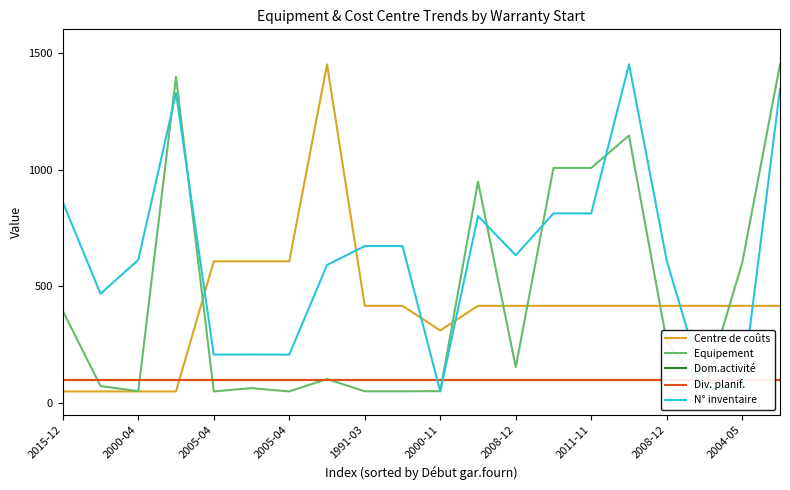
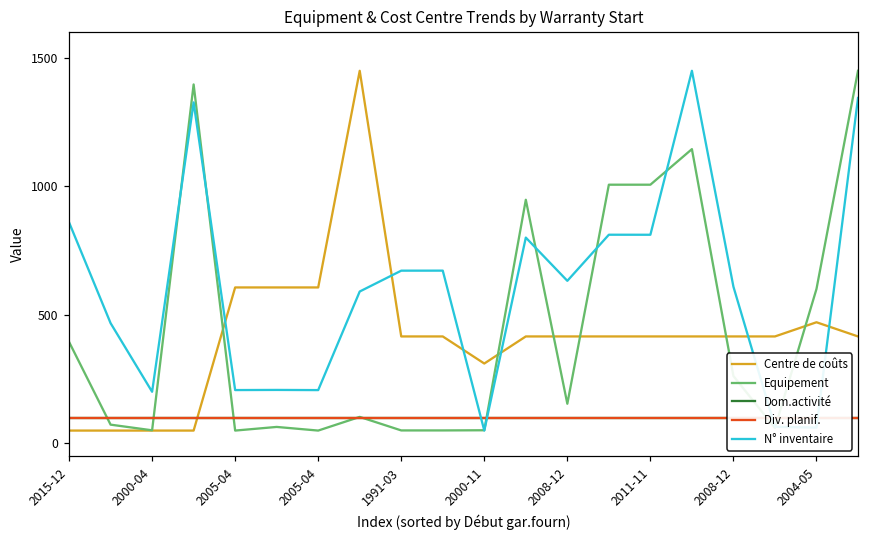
N° inventaire, 2000-04: 610 -> 200
Centre de coûts, 2004-05: 420 -> 470
